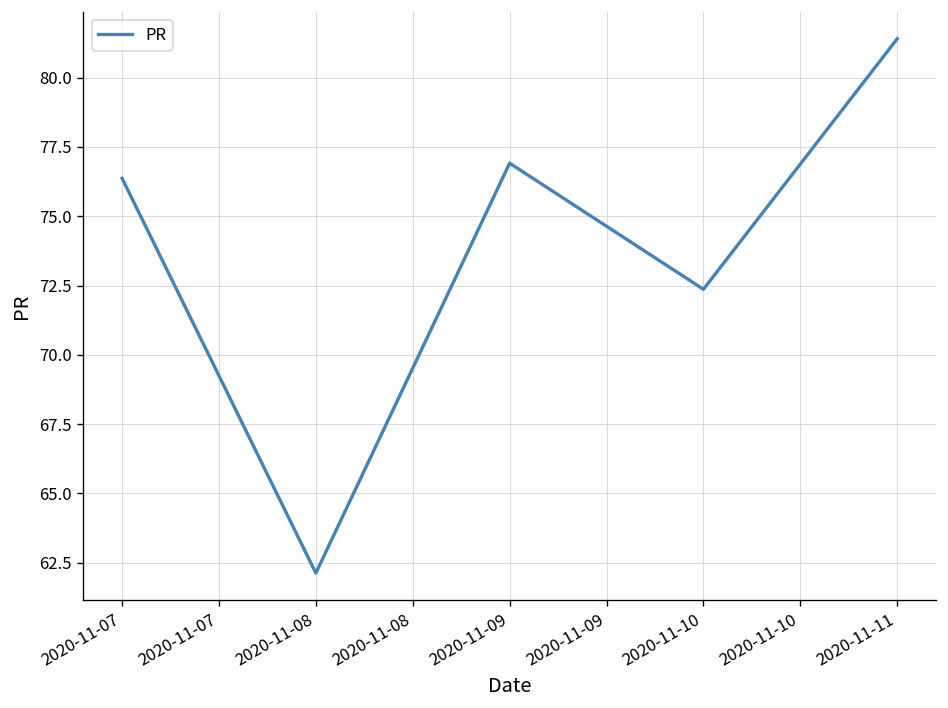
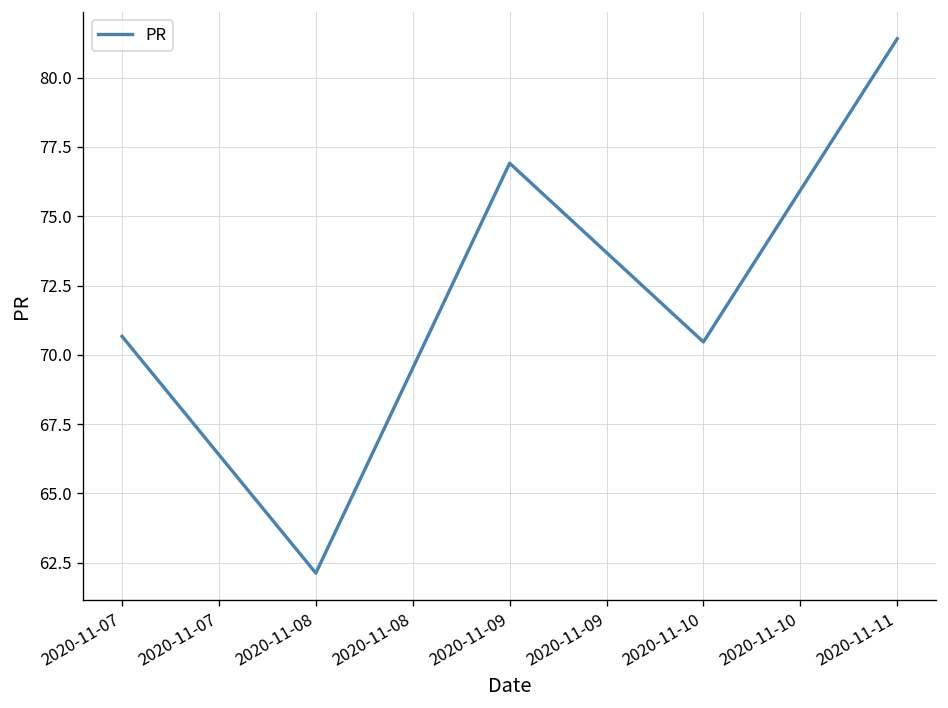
2020-11-07: 76.4 -> 70.7
2020-11-10: 72.4 -> 70.5
